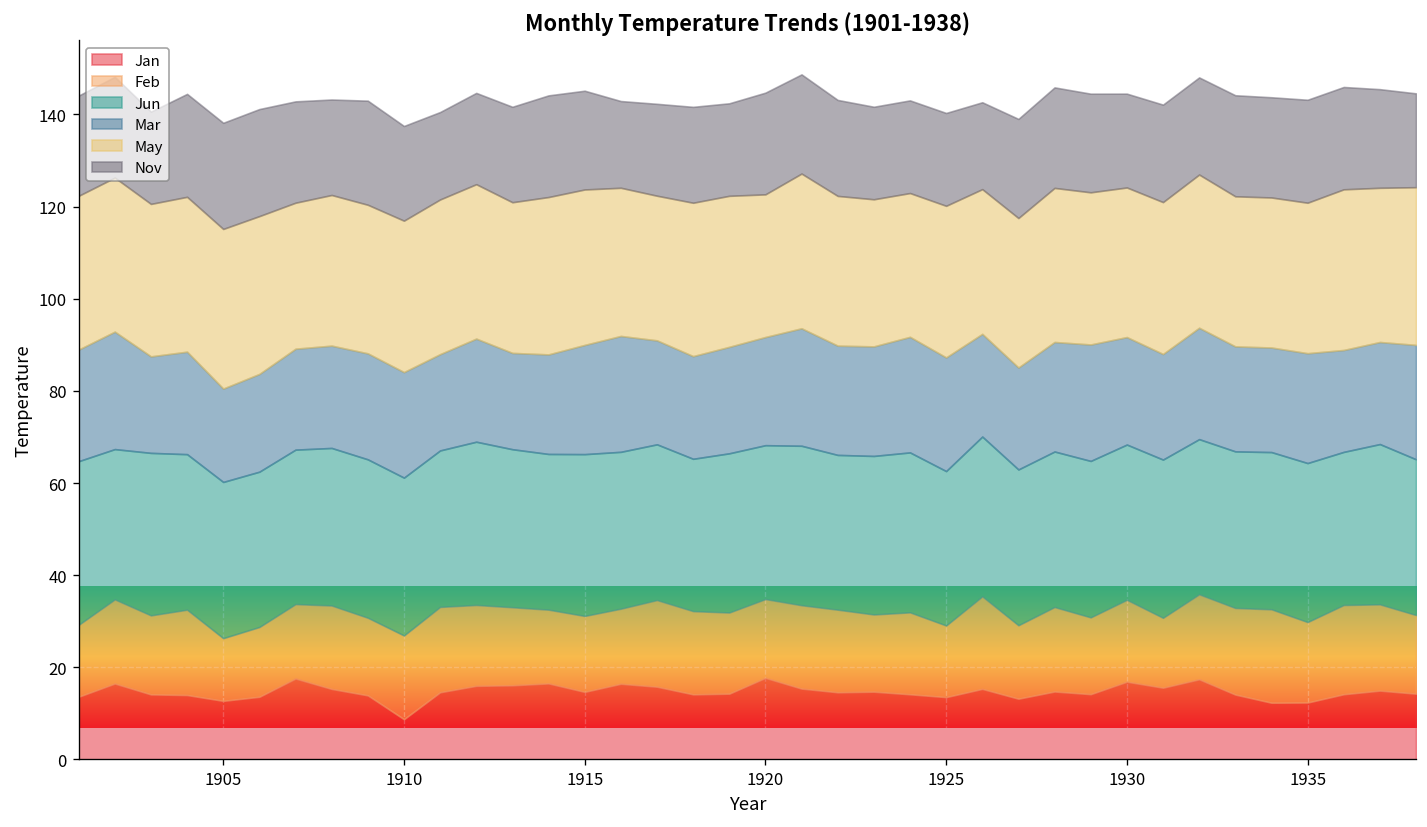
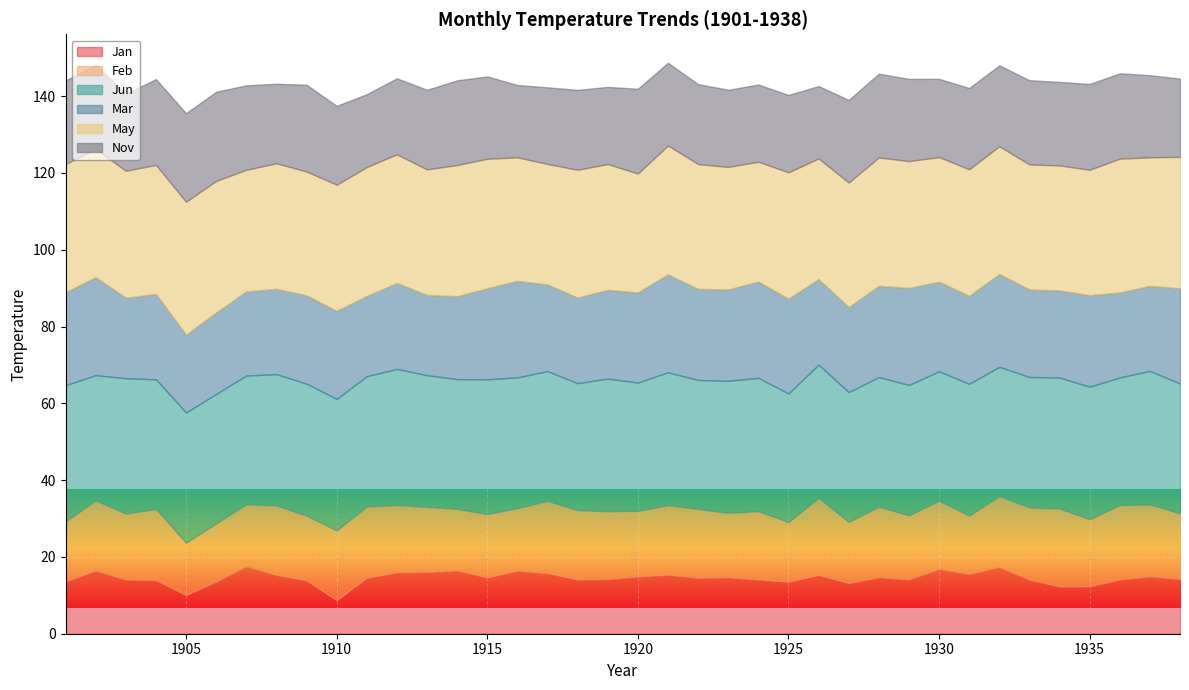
Jan, 1905: 13 -> 10
Jan, 1920: 18 -> 15
